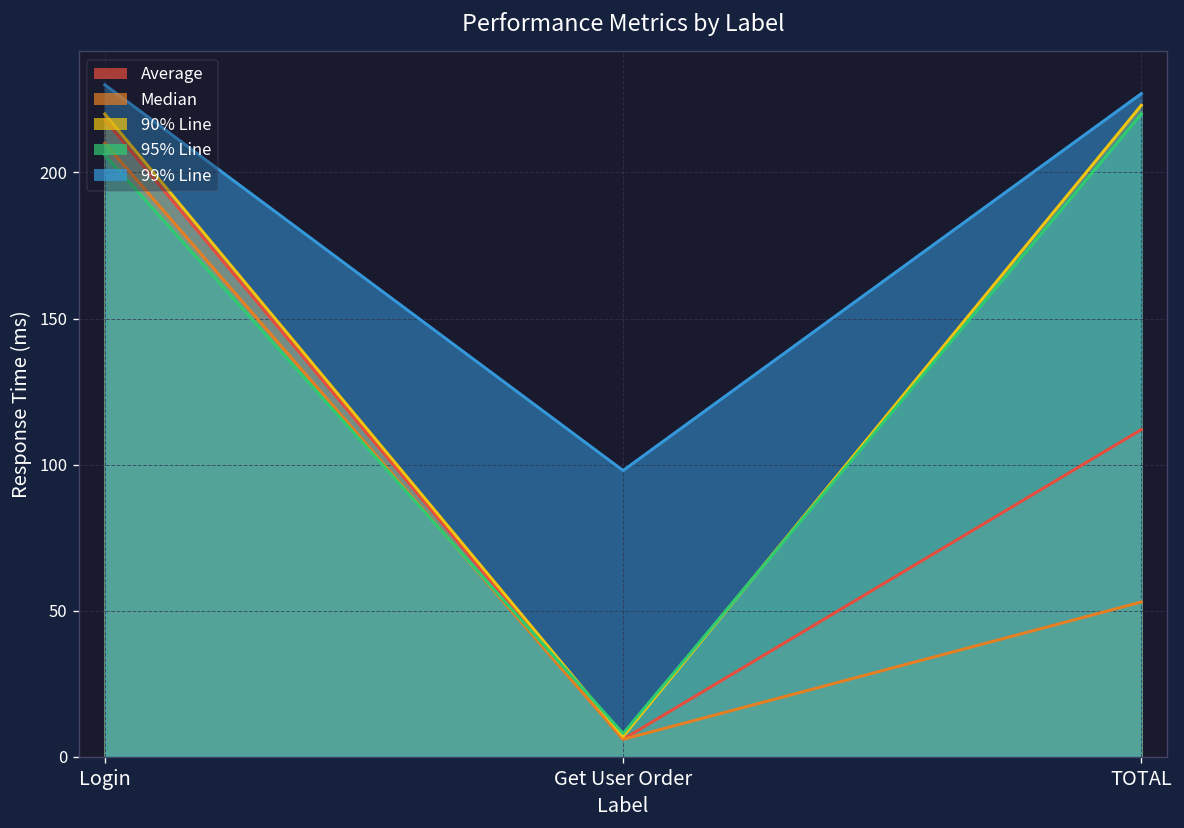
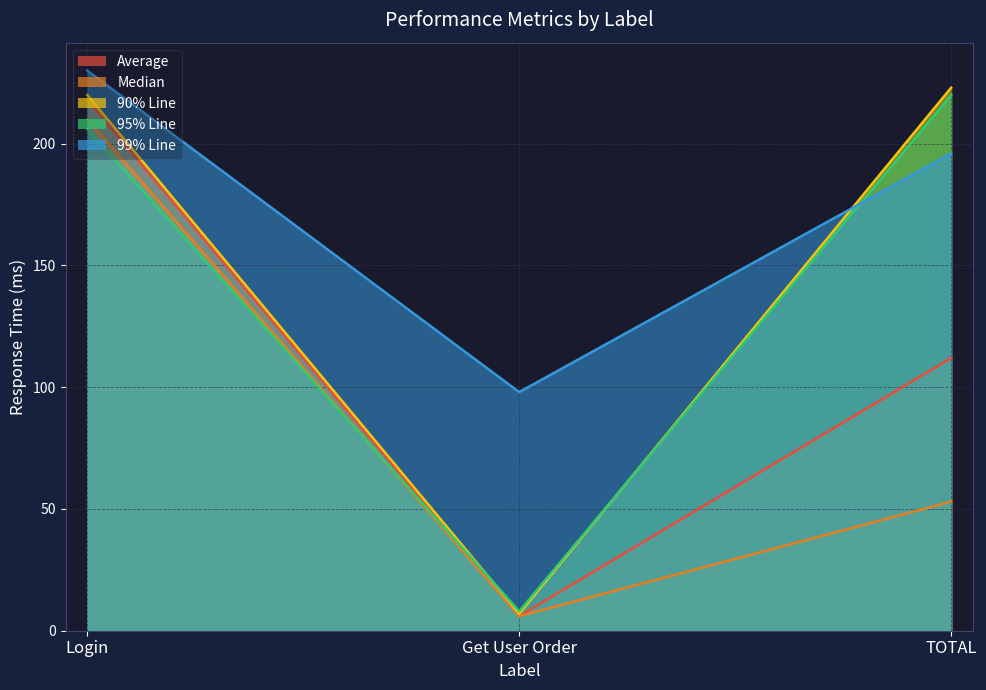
99% Line, TOTAL: 227 -> 196
